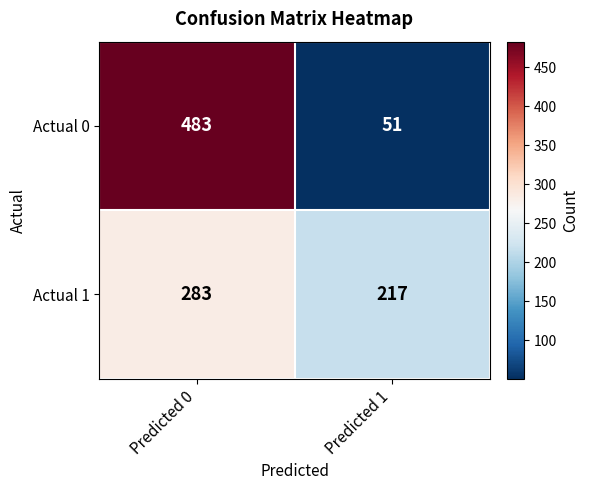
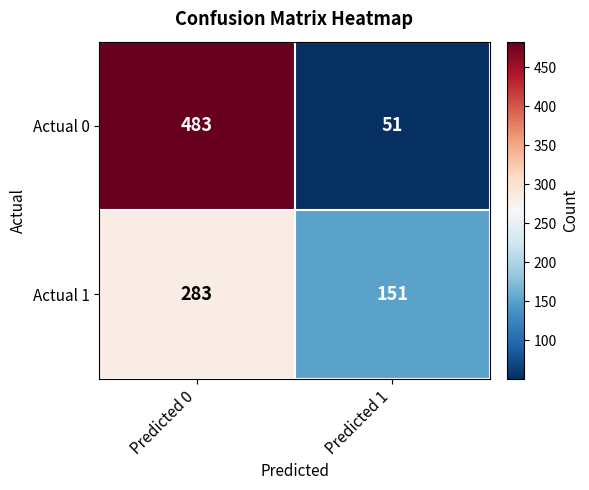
Actual 1, Predicted 1: 217 -> 151
